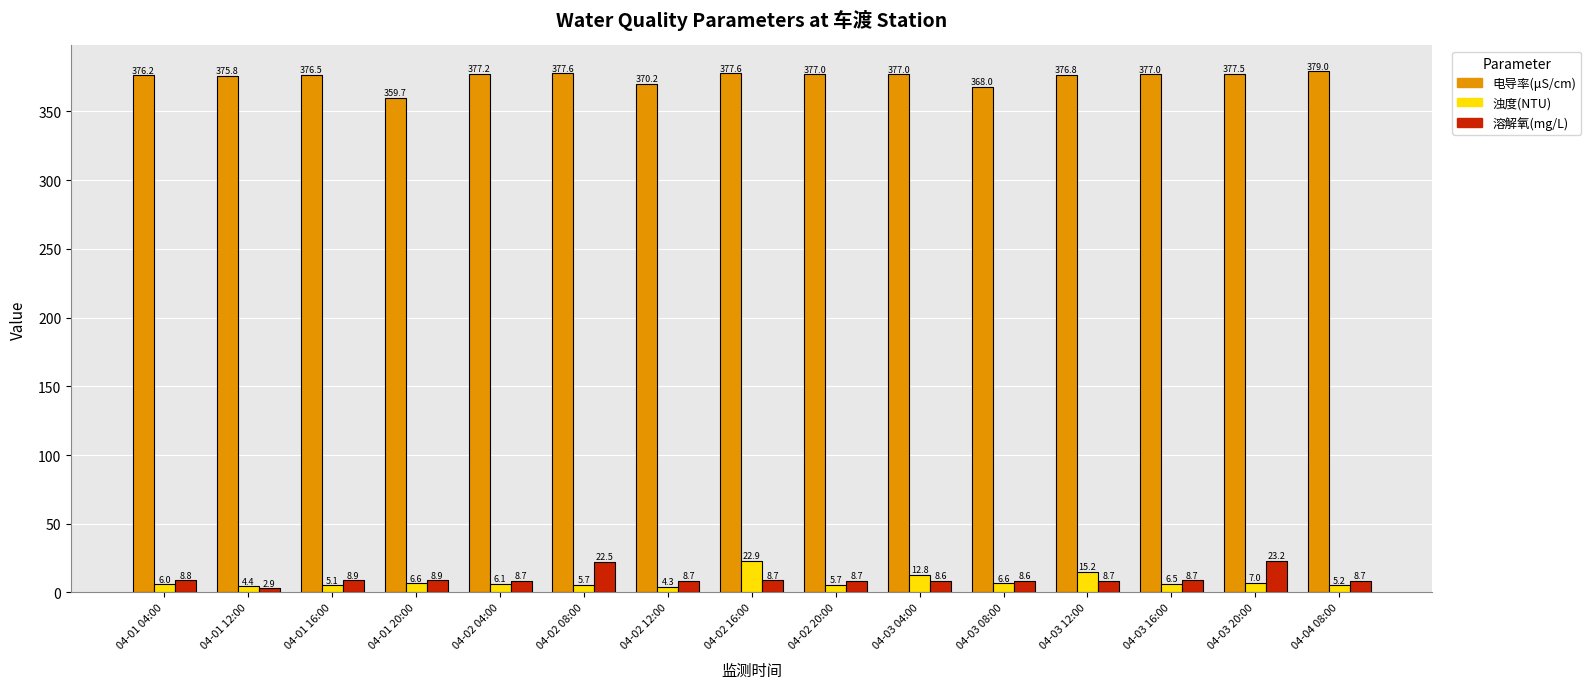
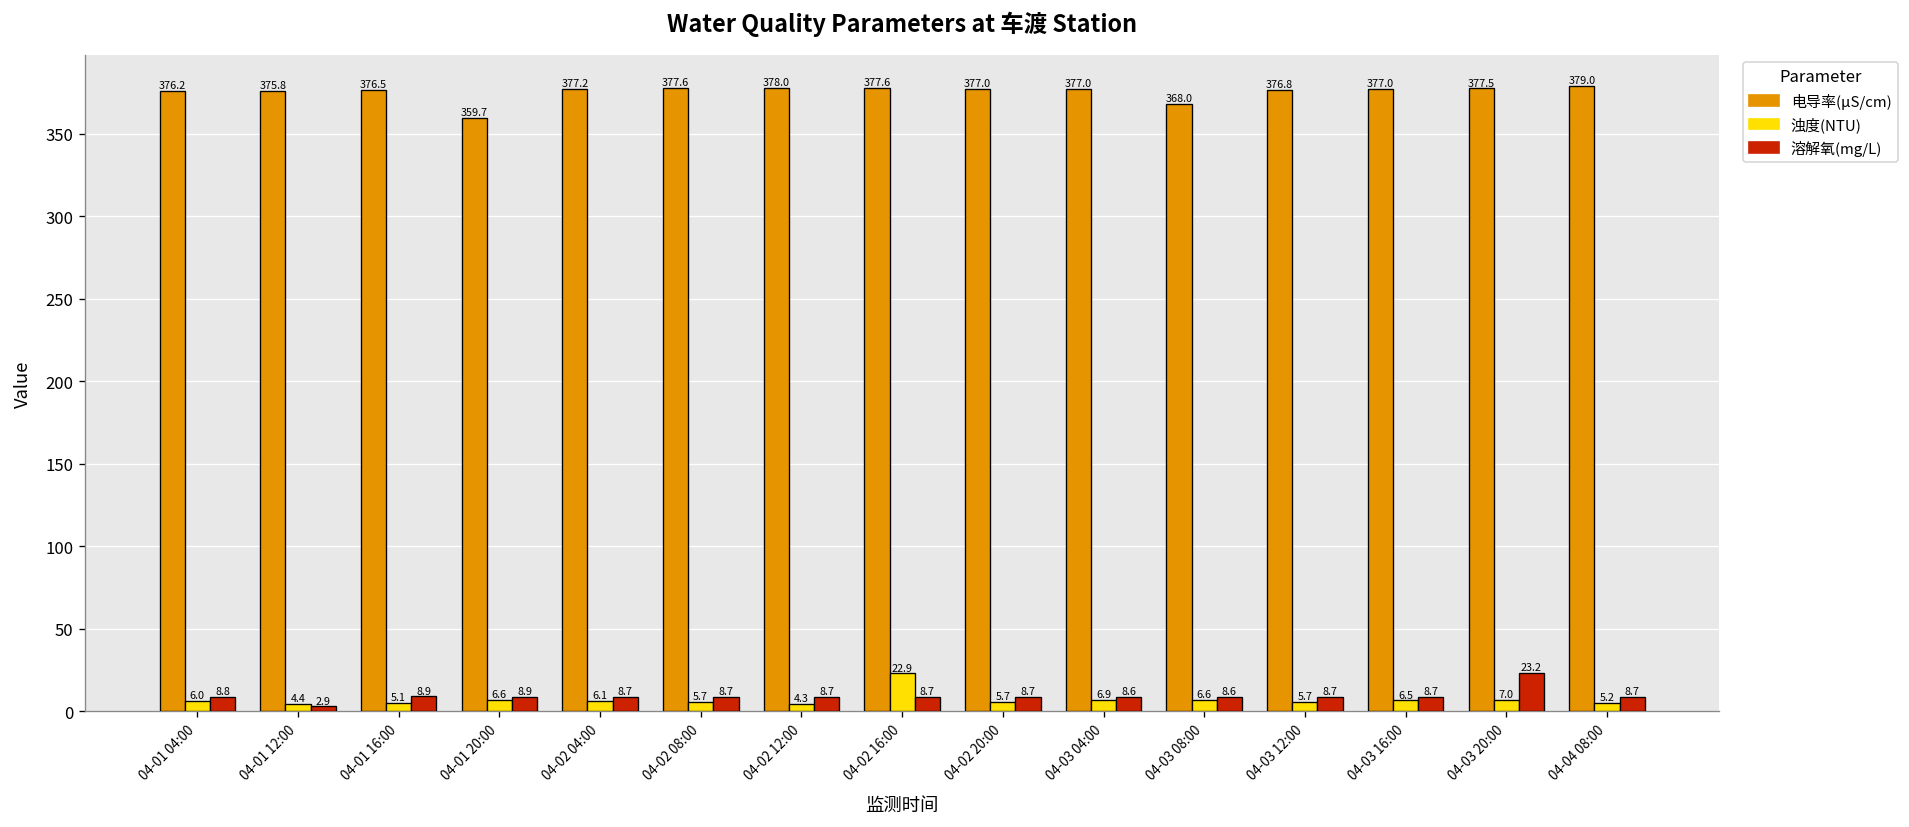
溶解氧(mg/L), 04-02 08:00: 22.5 -> 8.7
电导率(μS/cm), 04-02 12:00: 370.2 -> 378.0
浊度(NTU), 04-03 04:00: 12.8 -> 6.9
浊度(NTU), 04-03 12:00: 15.2 -> 5.7
